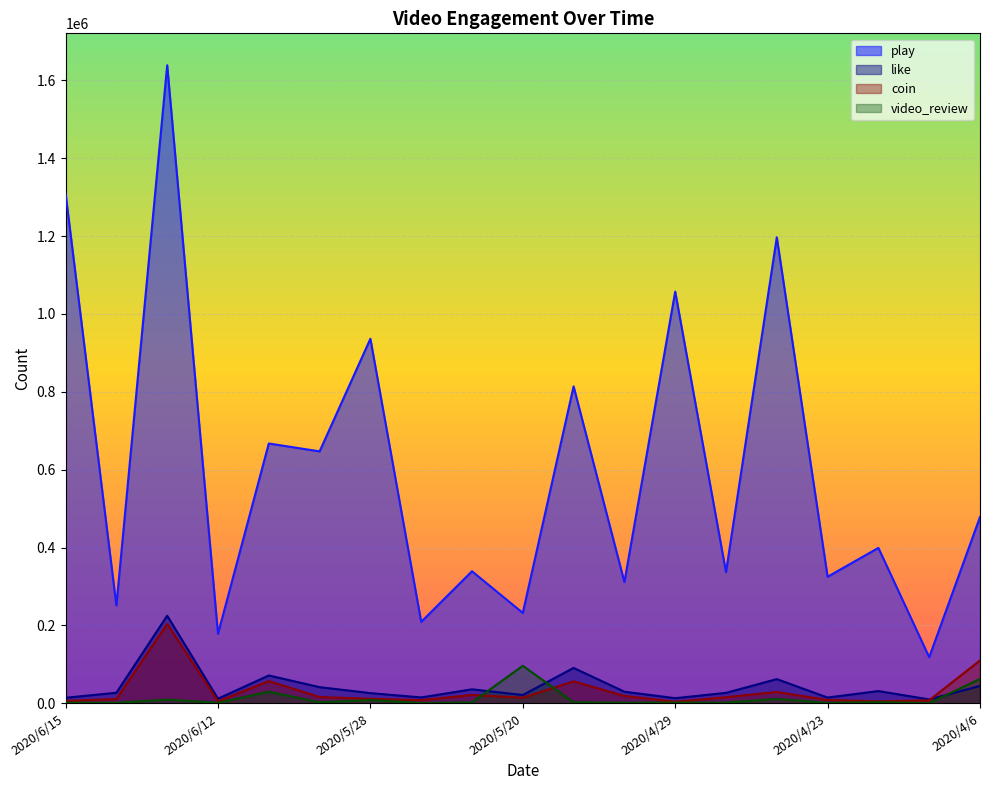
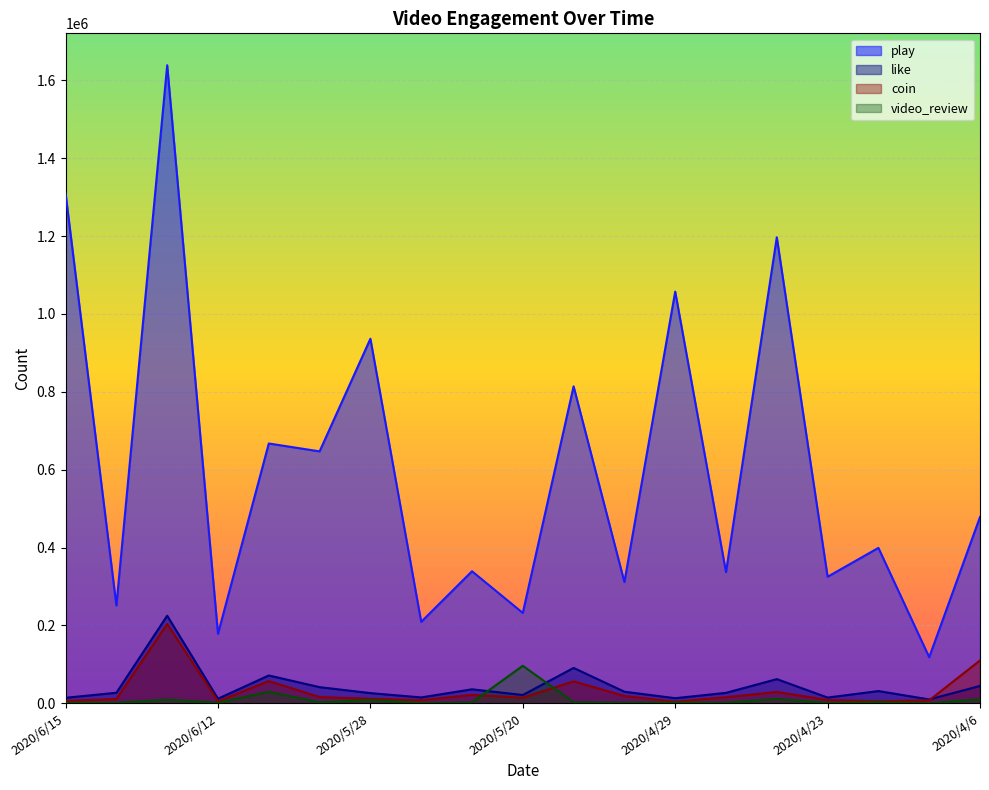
video_review, 2020/4/6: 60000 -> 10000
